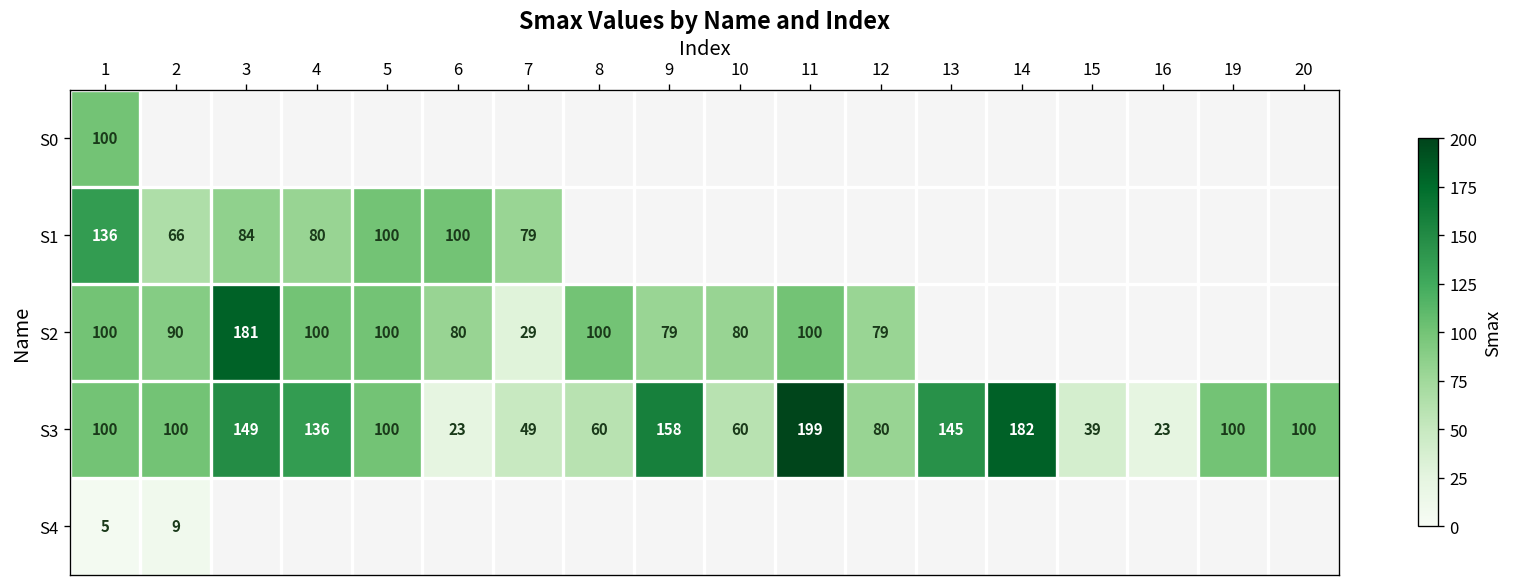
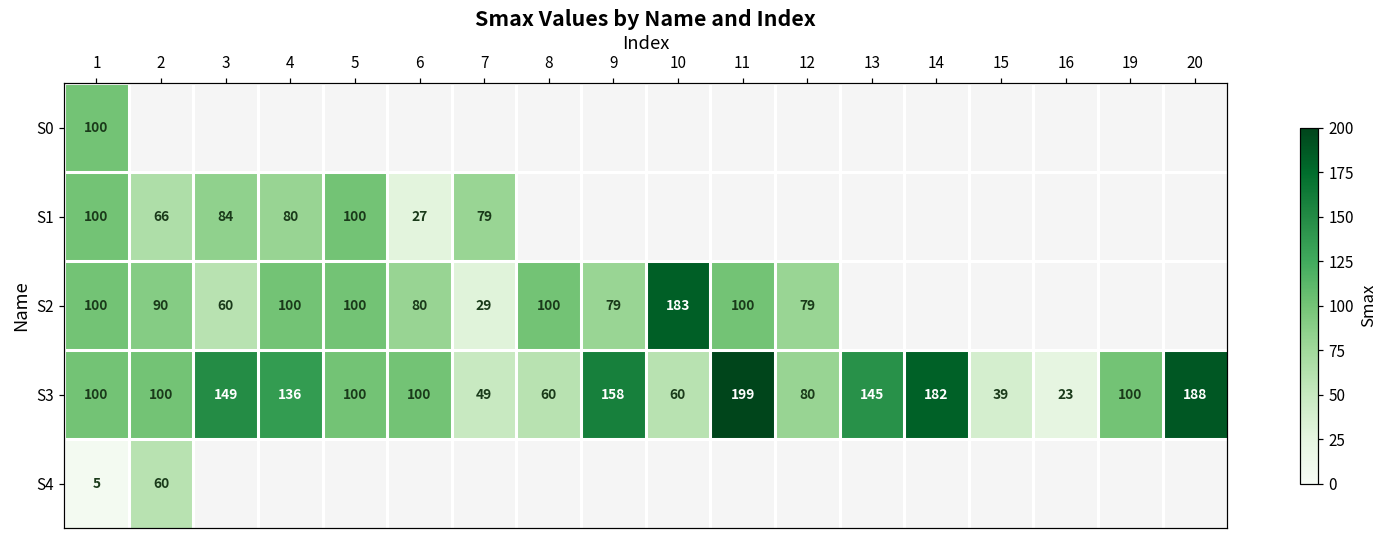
S1, 1: 136 -> 100
S1, 6: 100 -> 27
S2, 3: 181 -> 60
S2, 10: 80 -> 183
S3, 6: 23 -> 100
S3, 20: 100 -> 188
S4, 2: 9 -> 60
